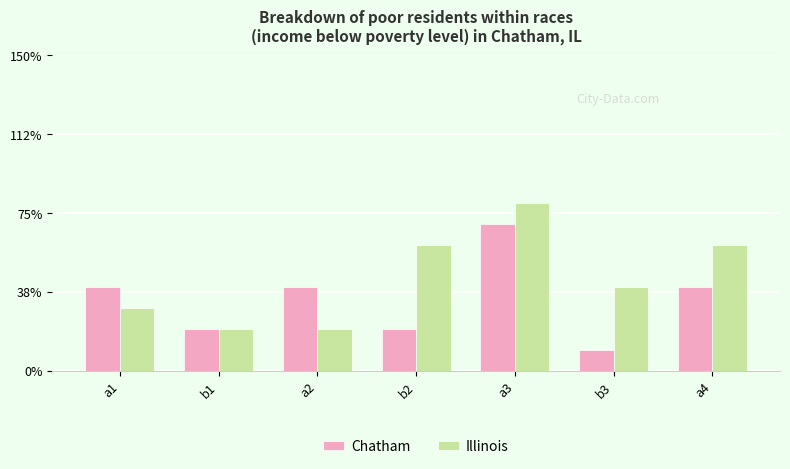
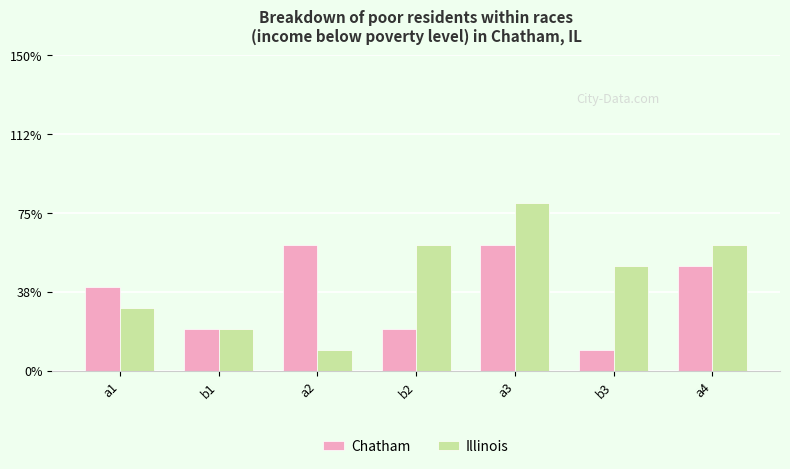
Chatham, a2: 40% -> 60%
Illinois, a2: 20% -> 10%
Chatham, a3: 70% -> 60%
Illinois, b3: 40% -> 50%
Chatham, a4: 40% -> 50%
